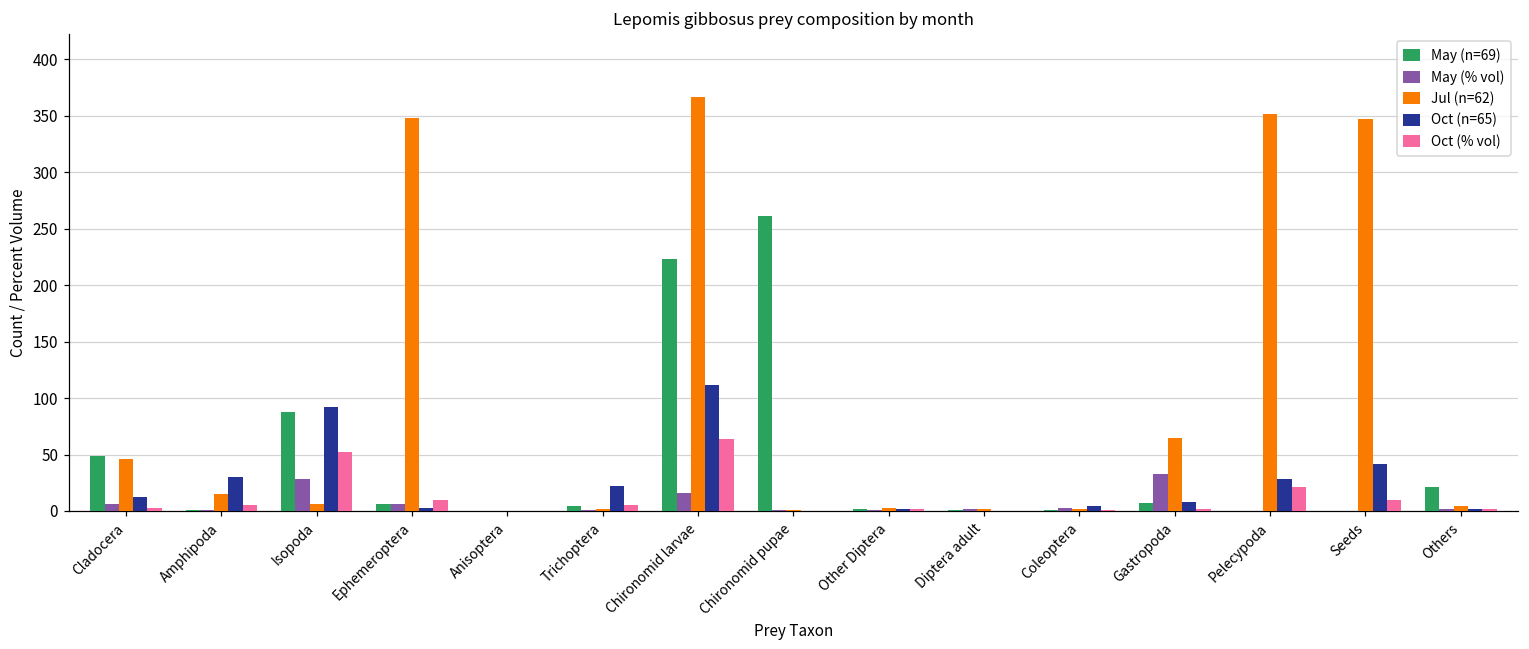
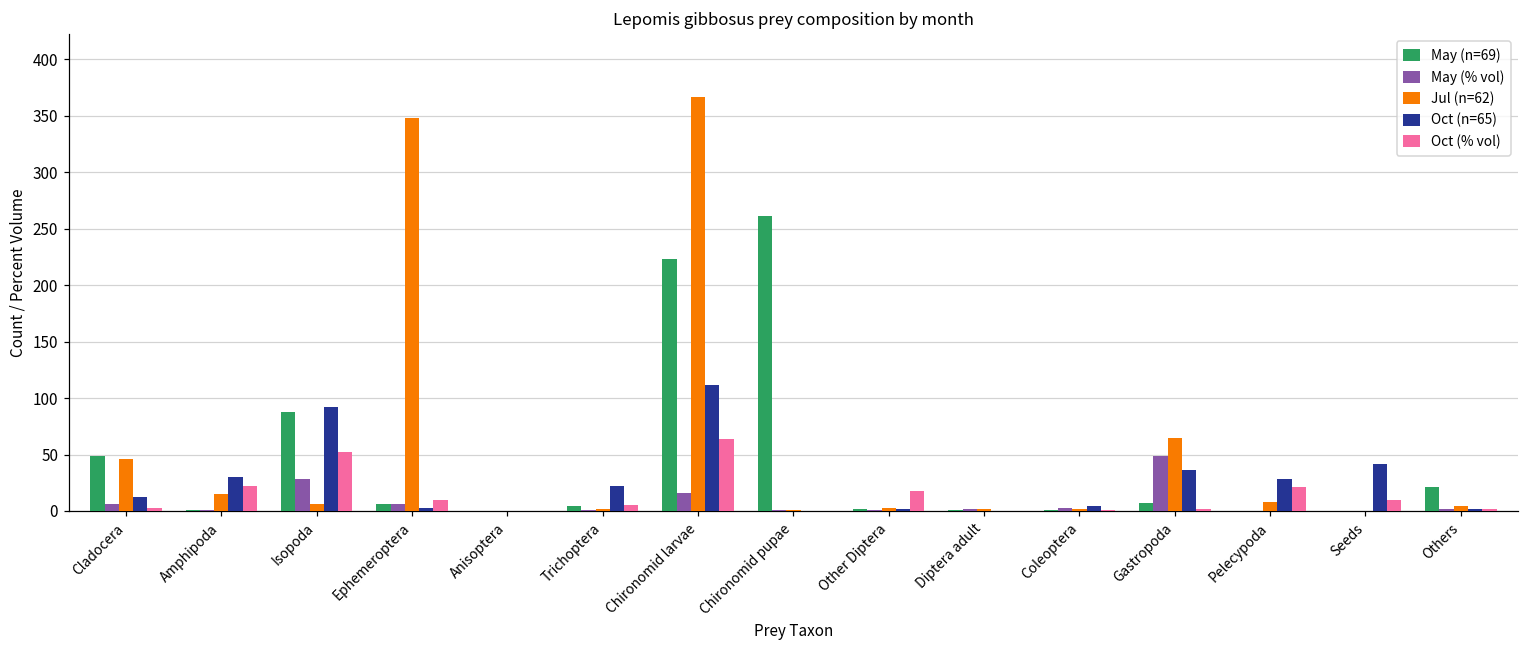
Oct (% vol), Amphipoda: 5 -> 22
Oct (% vol), Other Diptera: 2 -> 18
May (% vol), Gastropoda: 33 -> 49
Oct (n=65), Gastropoda: 8 -> 36
Jul (n=62), Pelecypoda: 352 -> 8
Jul (n=62), Seeds: 347 -> 0
